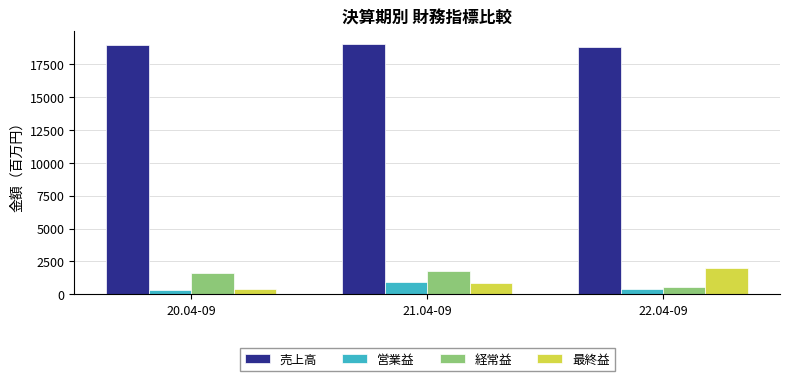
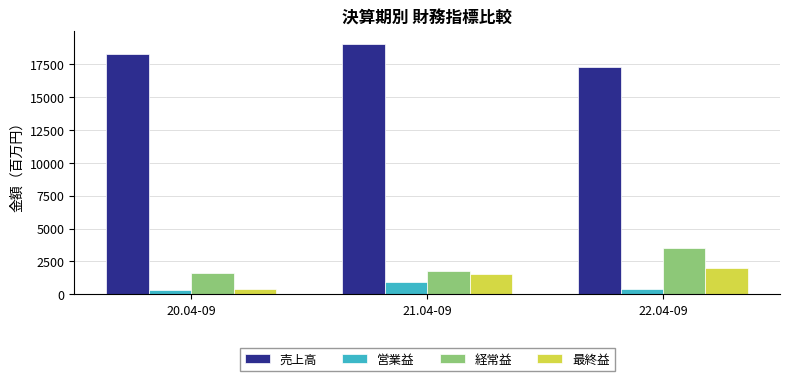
売上高, 20.04-09: 18900 -> 18200
最終益, 21.04-09: 900 -> 1600
売上高, 22.04-09: 18800 -> 17200
経常益, 22.04-09: 500 -> 3500
